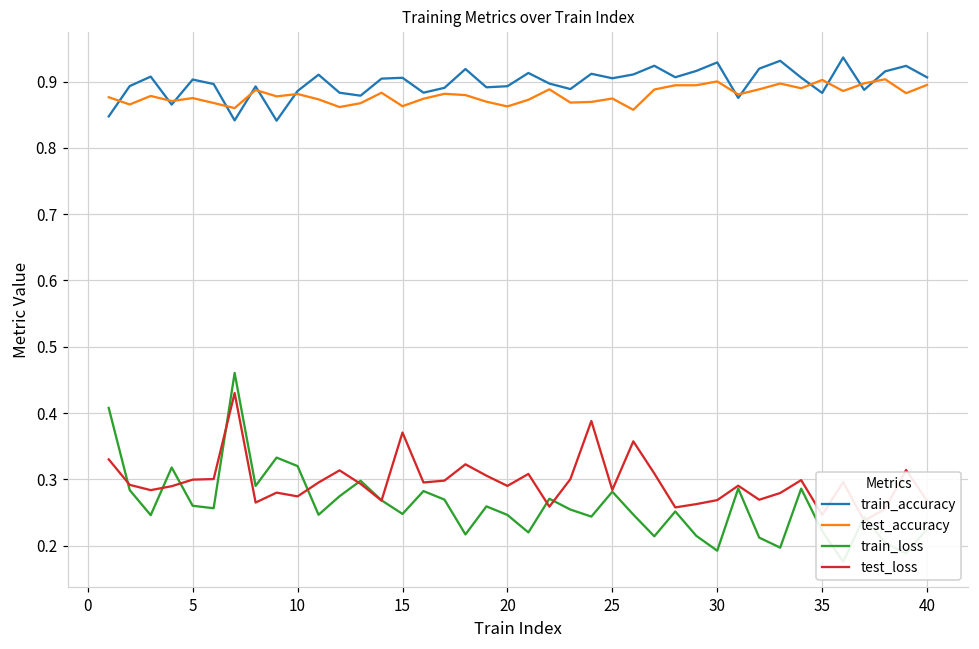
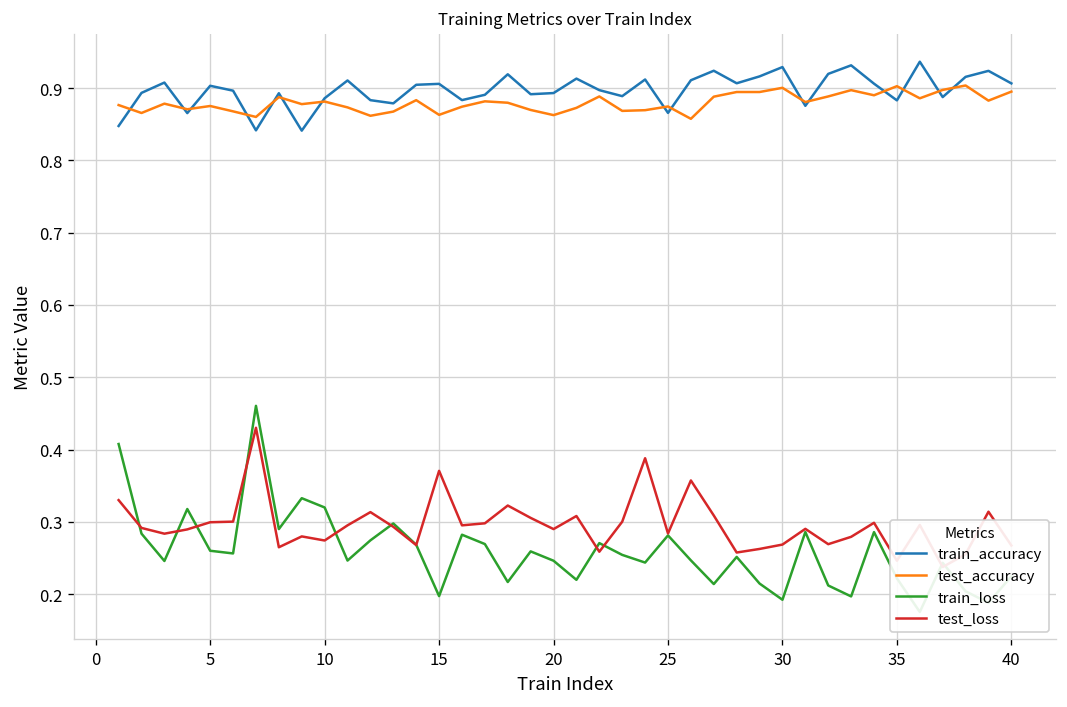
train_loss, 15: 0.25 -> 0.20
train_accuracy, 25: 0.91 -> 0.87
